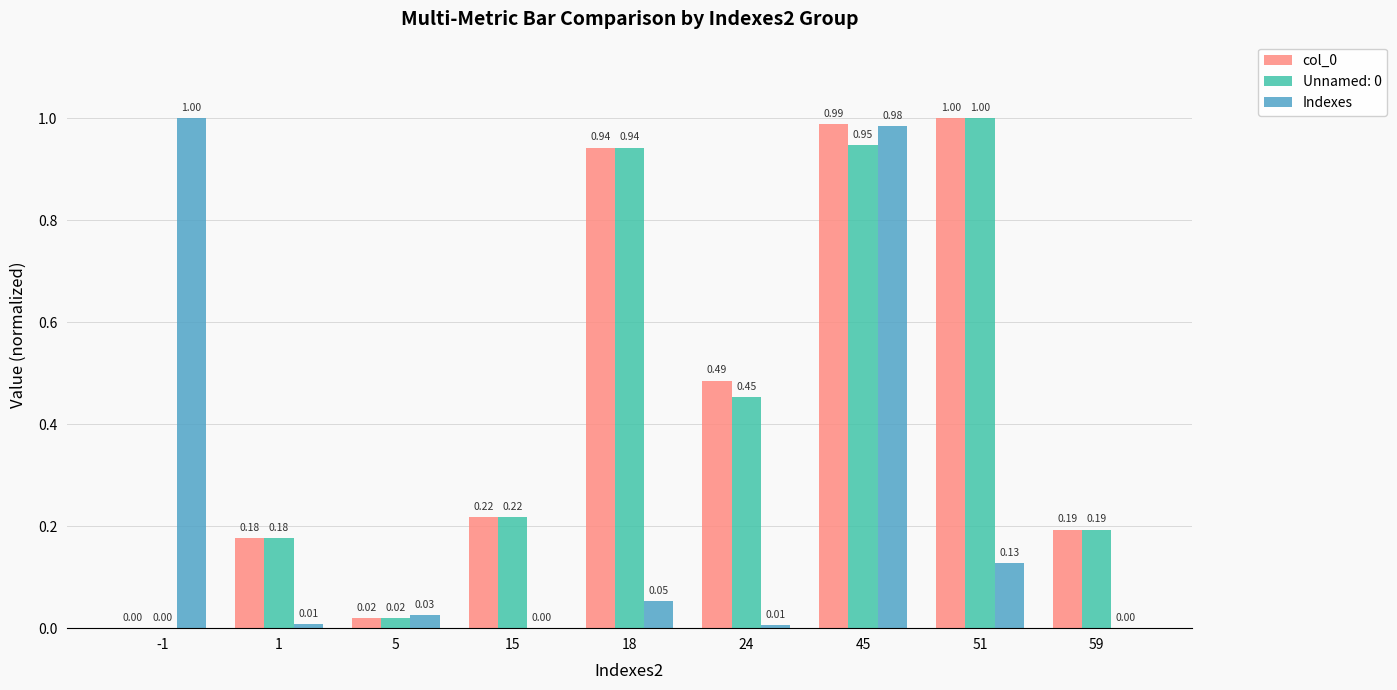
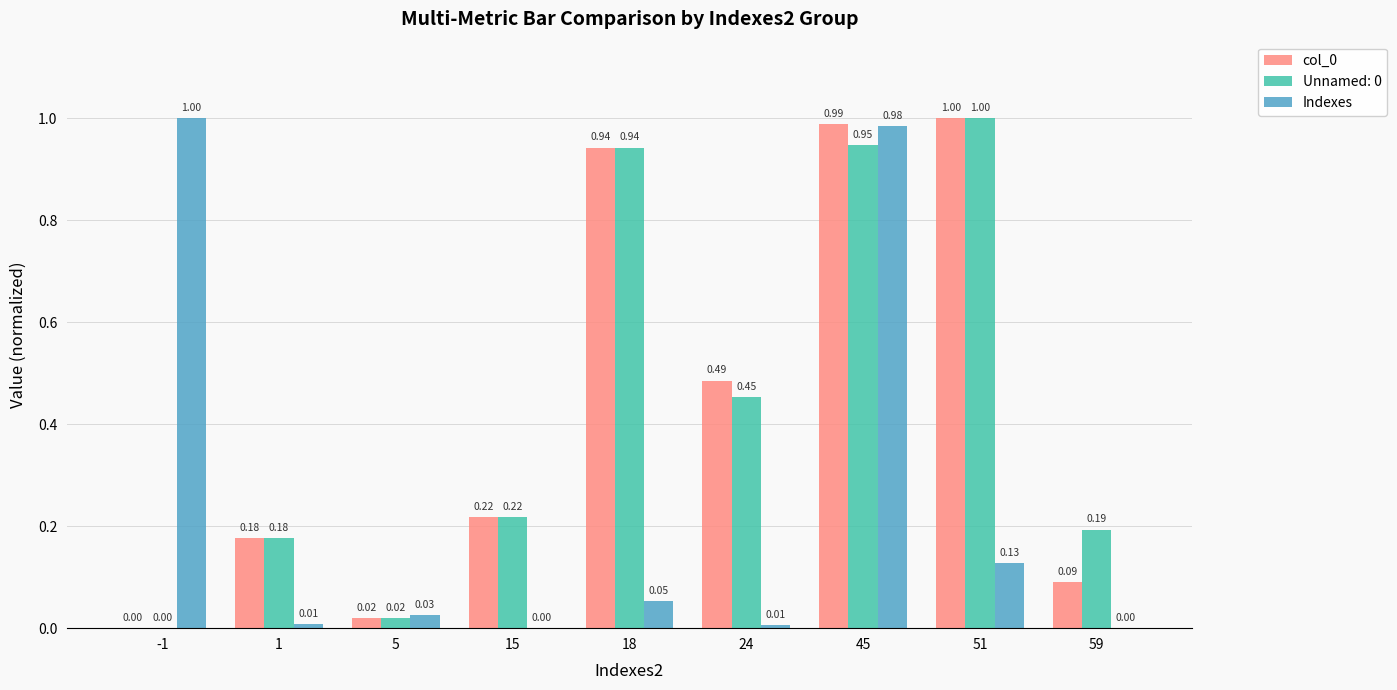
col_0, 59: 0.19 -> 0.09
